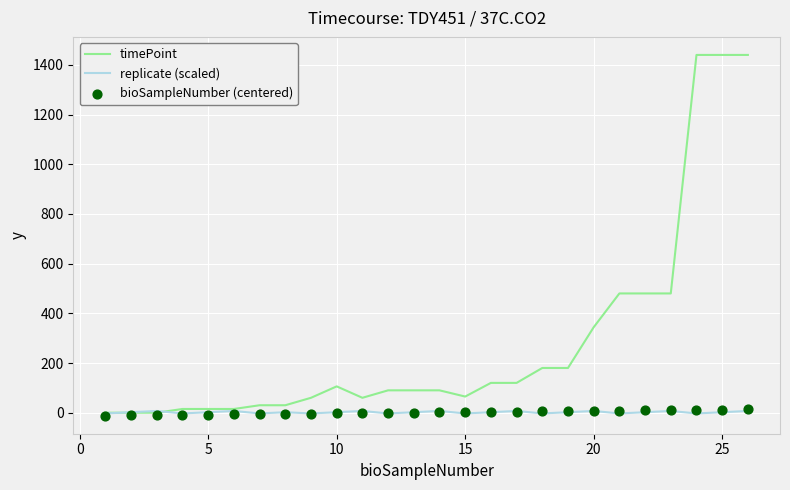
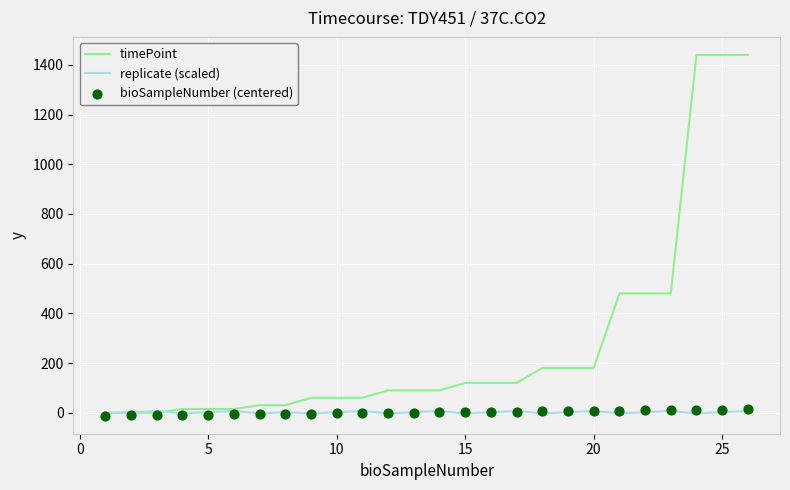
timePoint, 10: 110 -> 60
timePoint, 15: 70 -> 120
timePoint, 20: 340 -> 180
